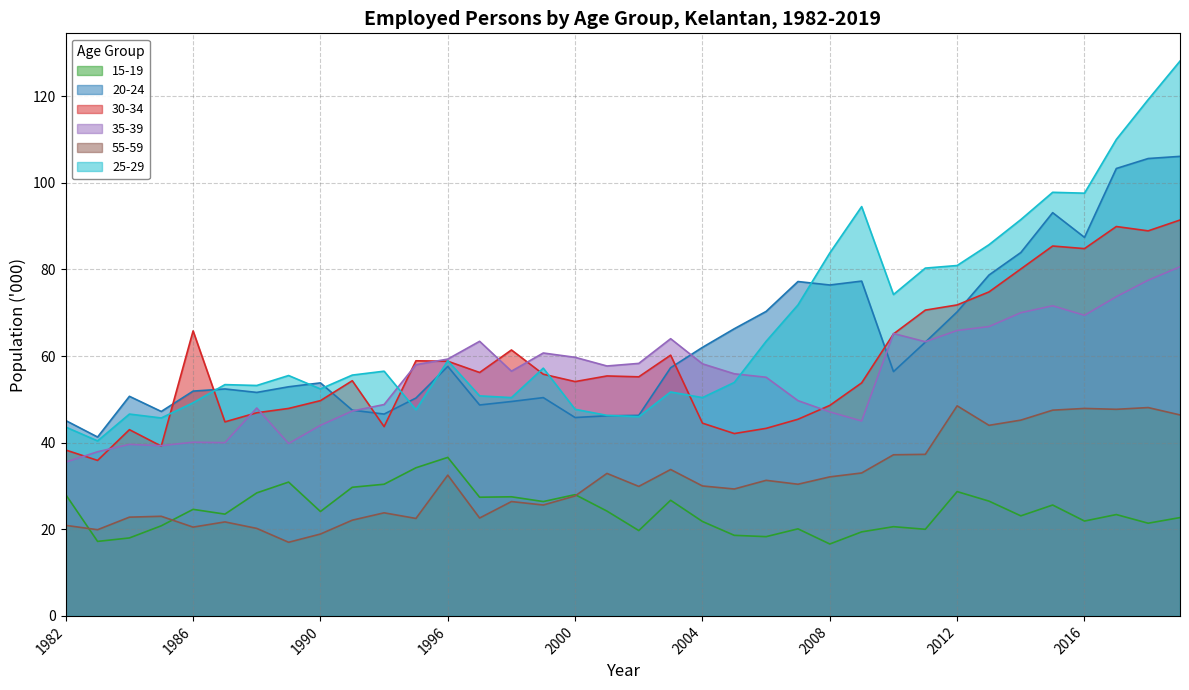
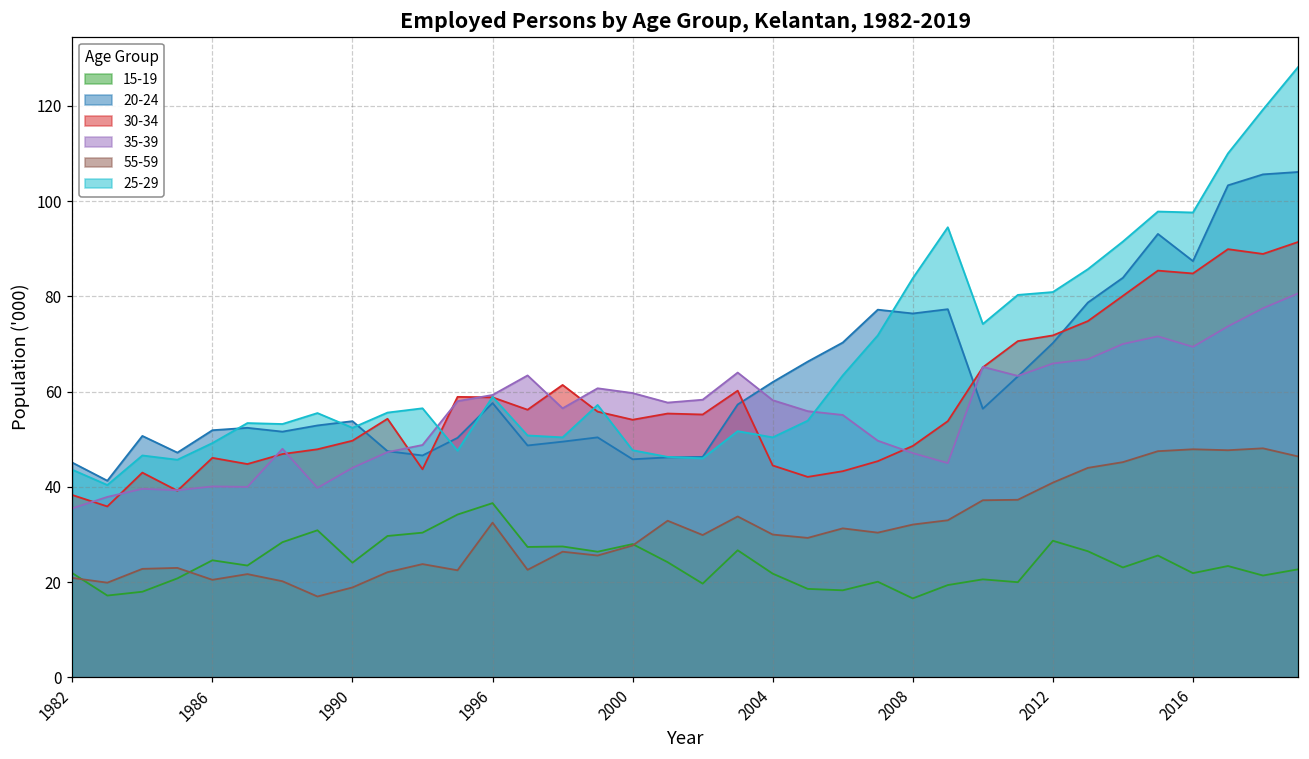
15-19, 1982: 28 -> 22
30-34, 1986: 66 -> 46
55-59, 2012: 49 -> 41
